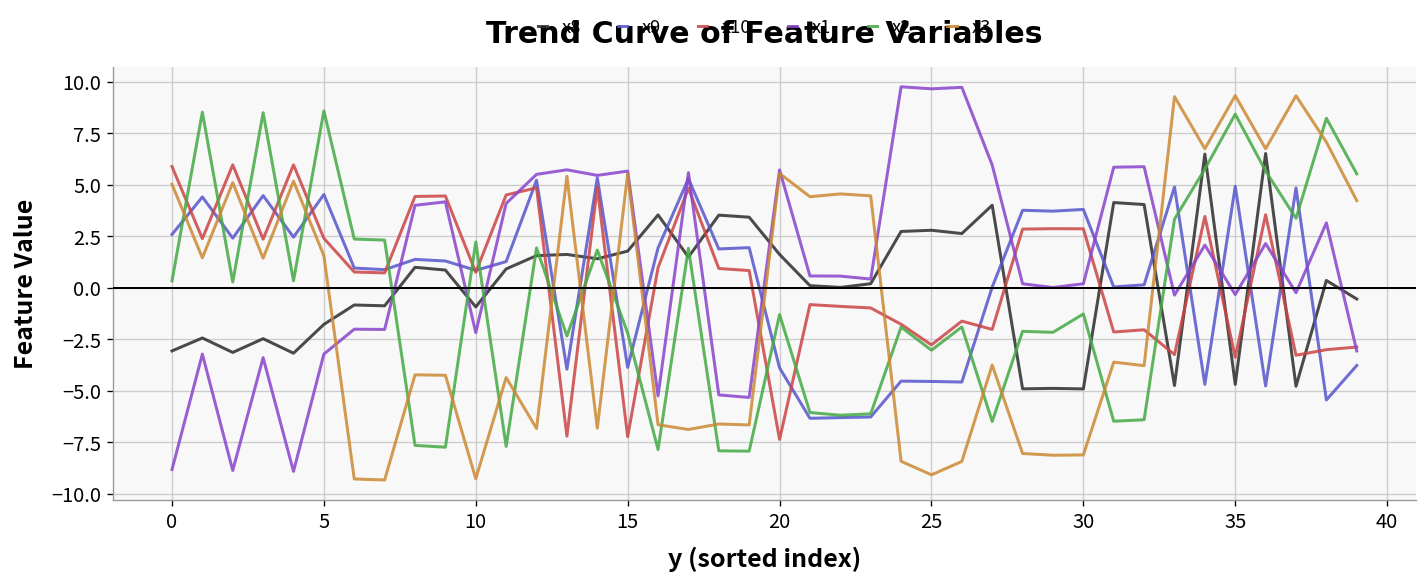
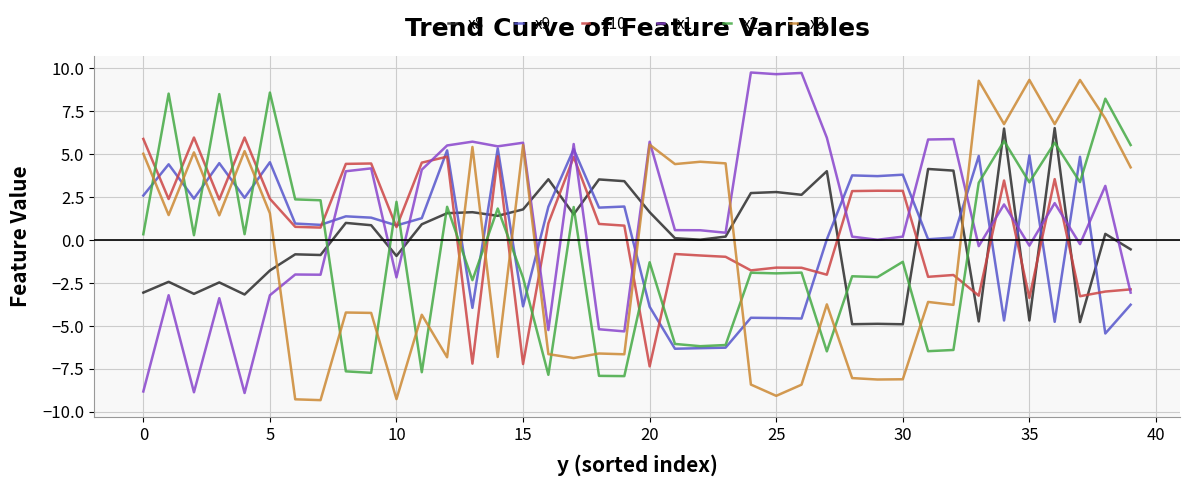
x10, 25: -2.8 -> -1.6
x2, 25: -3.0 -> -1.9
x2, 35: 8.4 -> 3.4
